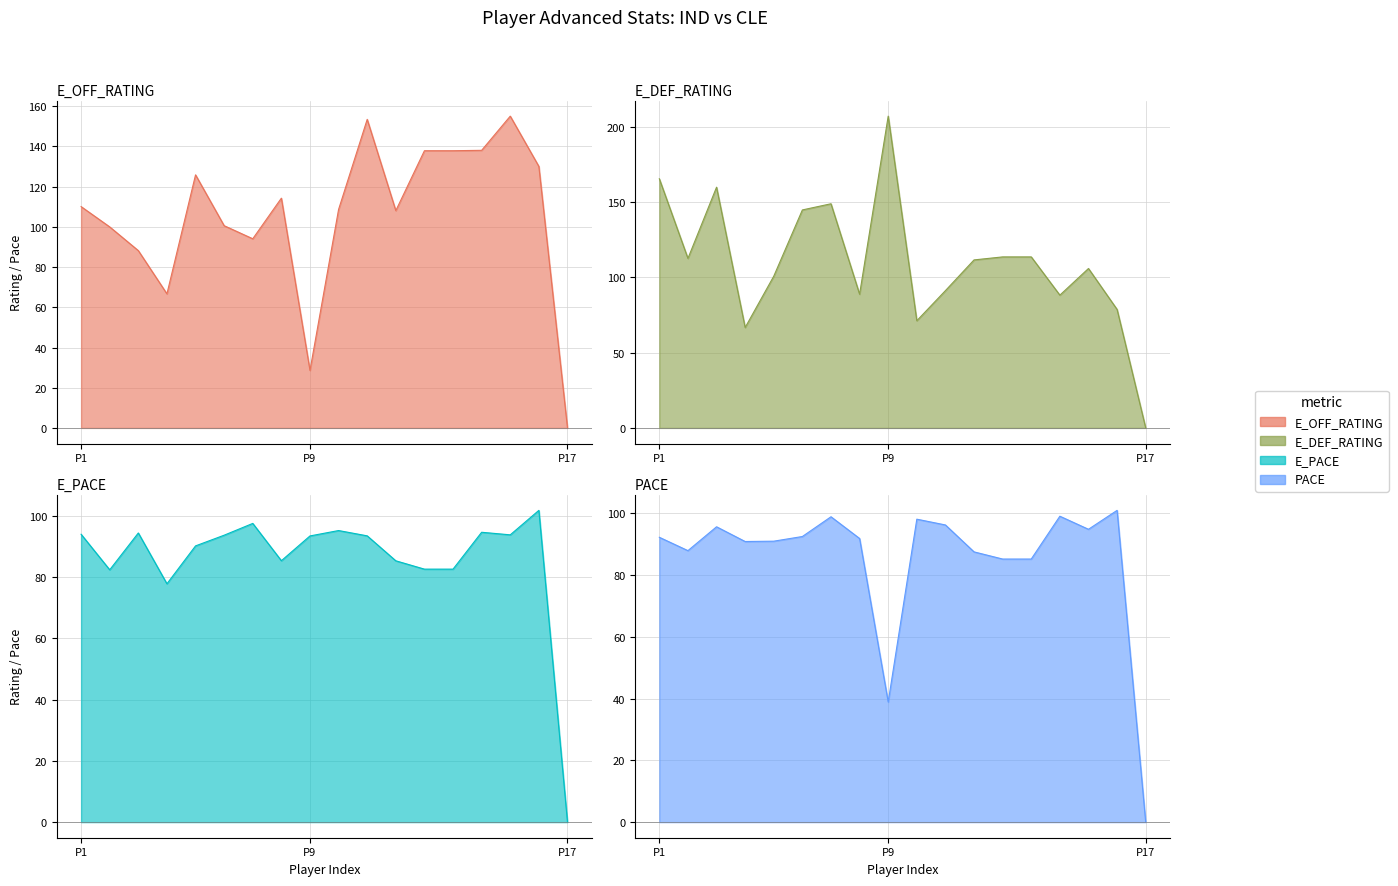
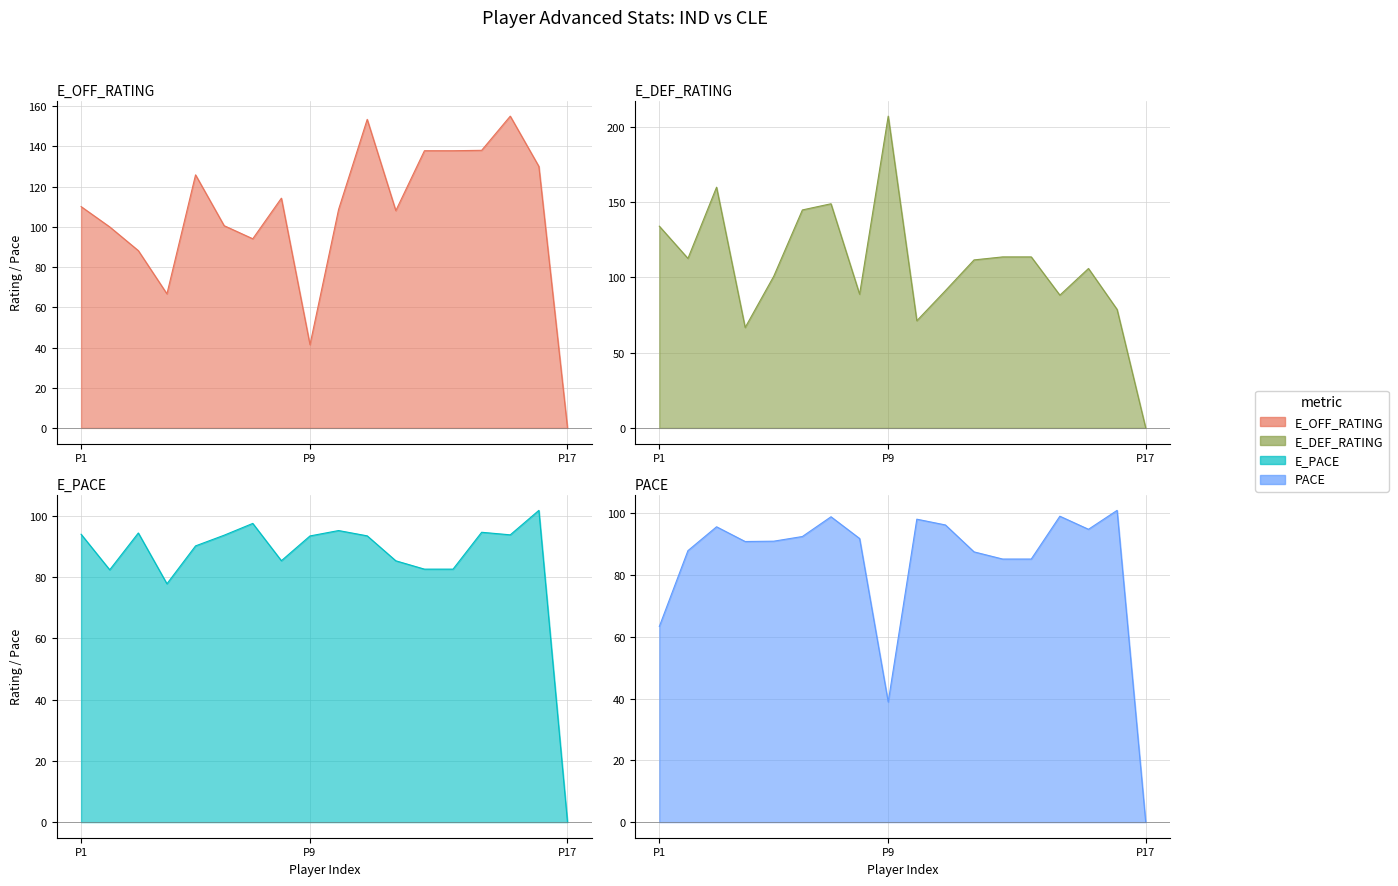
E_OFF_RATING, P9: 29 -> 41
E_DEF_RATING, P1: 166 -> 134
PACE, P1: 92 -> 63
